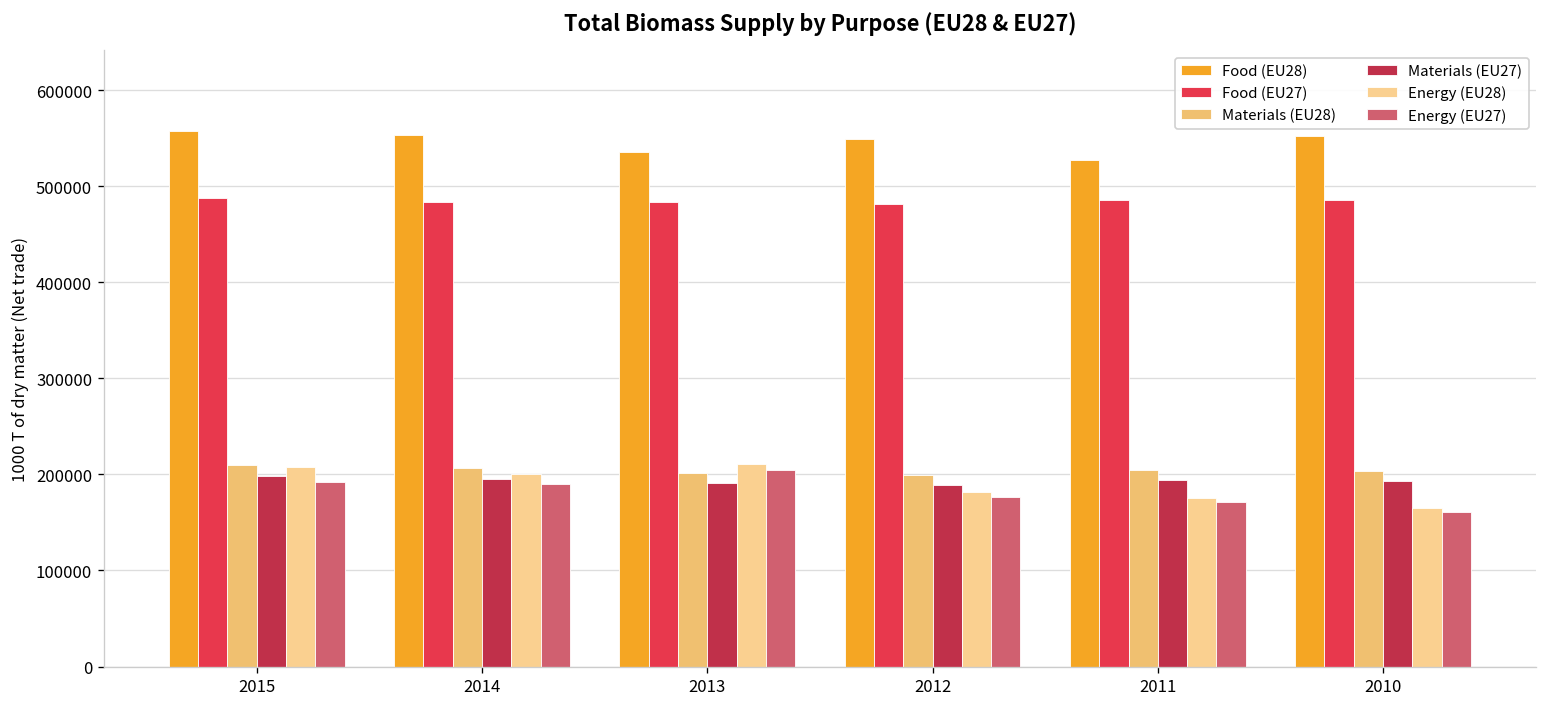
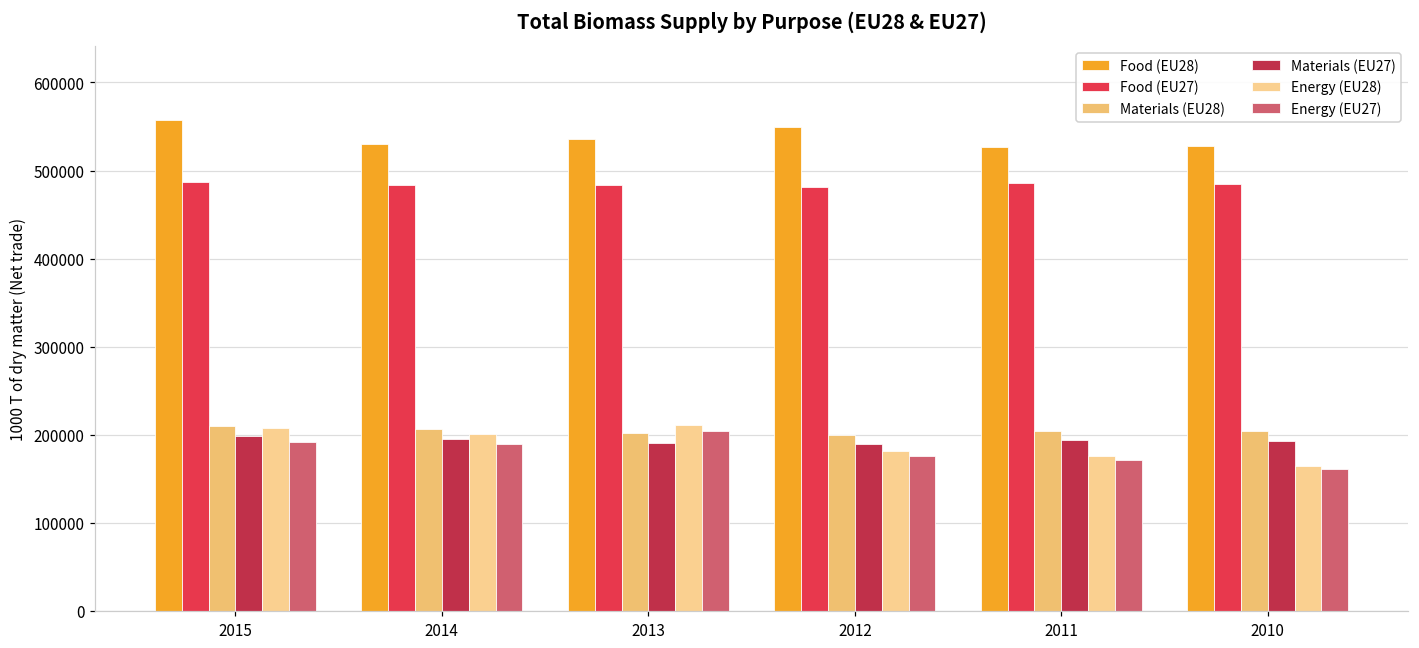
Food (EU28), 2014: 550000 -> 530000
Food (EU28), 2010: 550000 -> 530000
